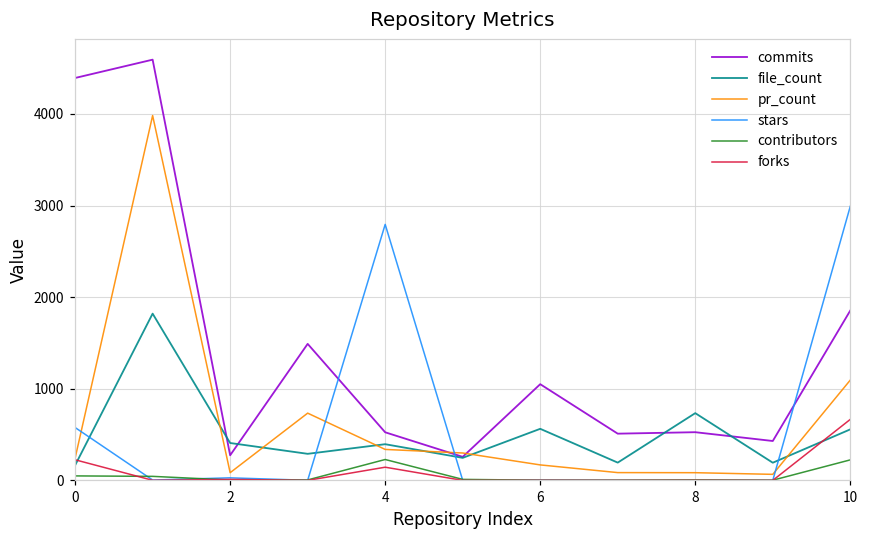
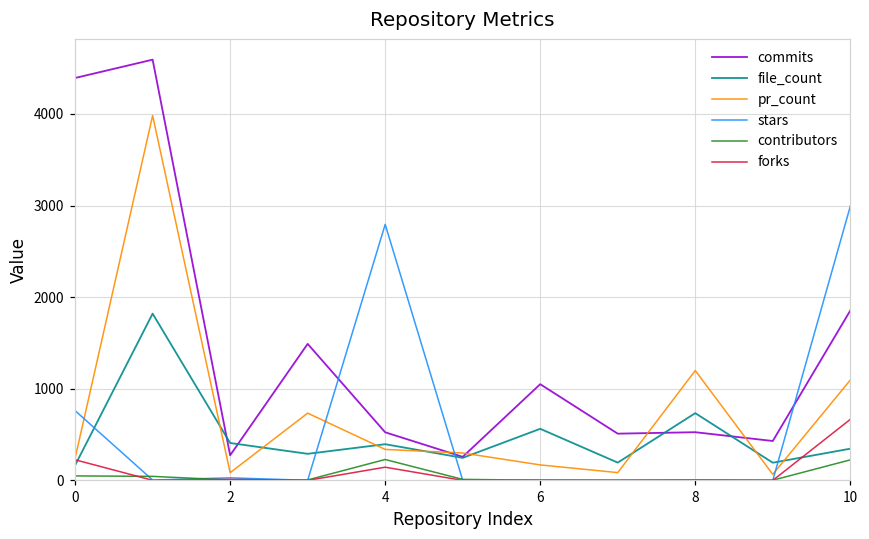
stars, 0: 600 -> 800
pr_count, 8: 100 -> 1200
file_count, 10: 600 -> 300
